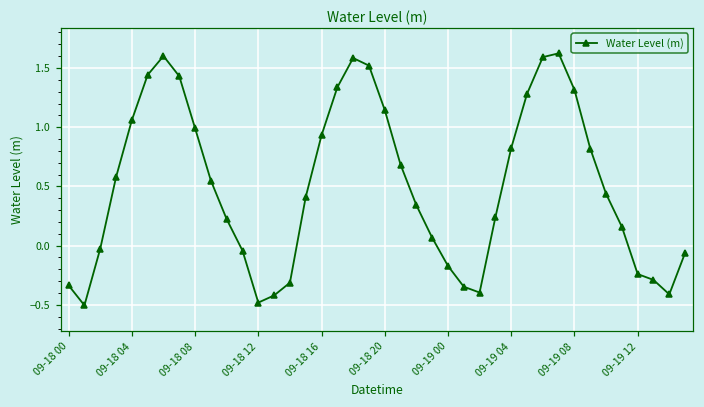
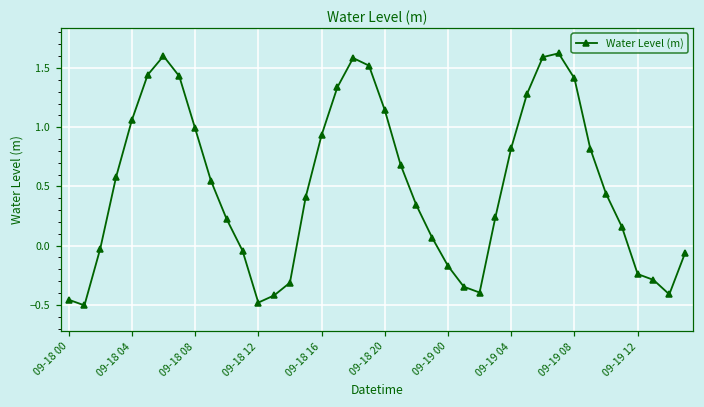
09-18 00: -0.34 -> -0.46
09-19 08: 1.32 -> 1.41
